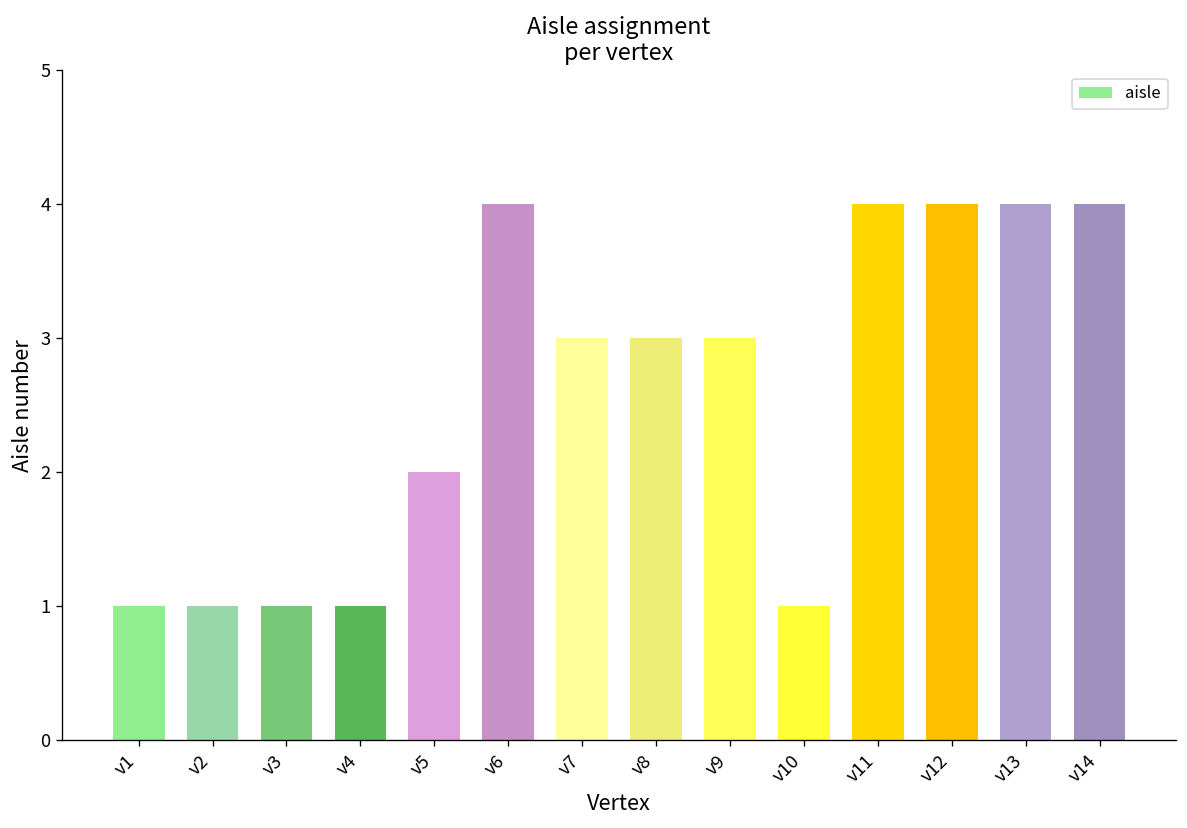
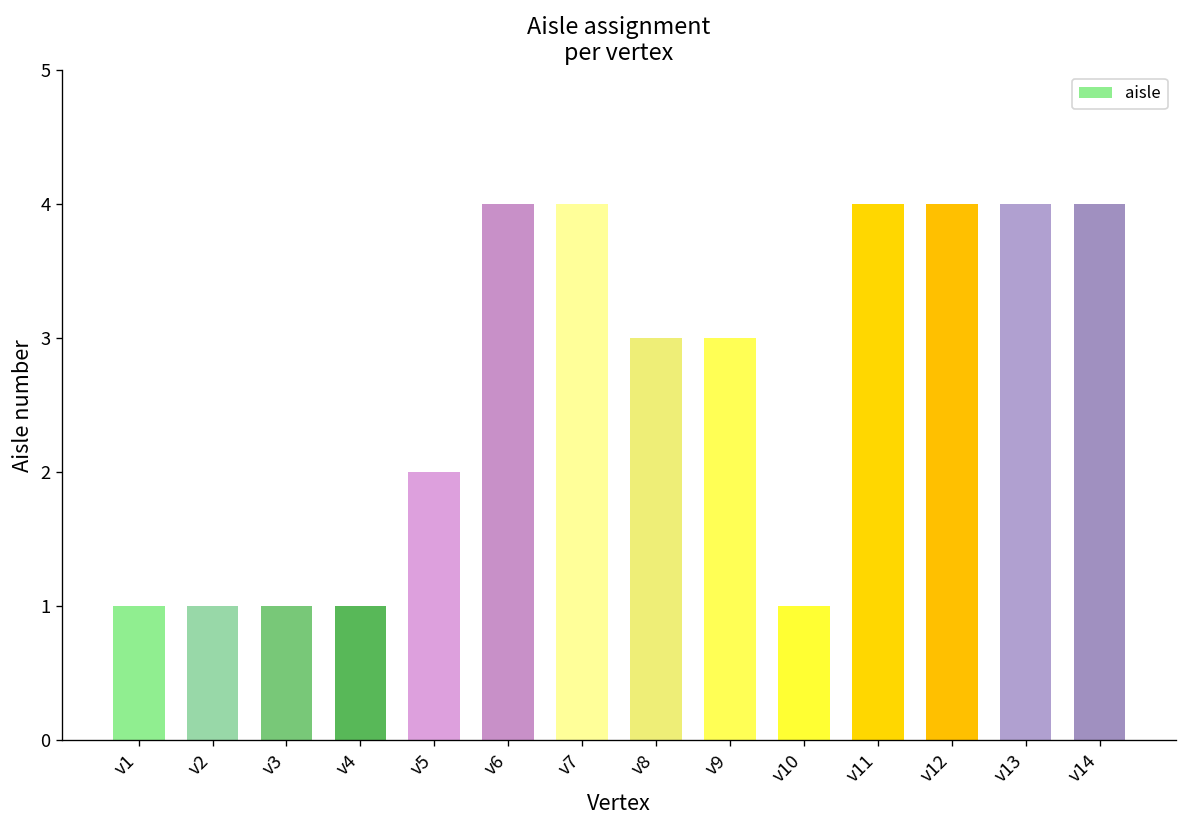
v7: 3 -> 4
